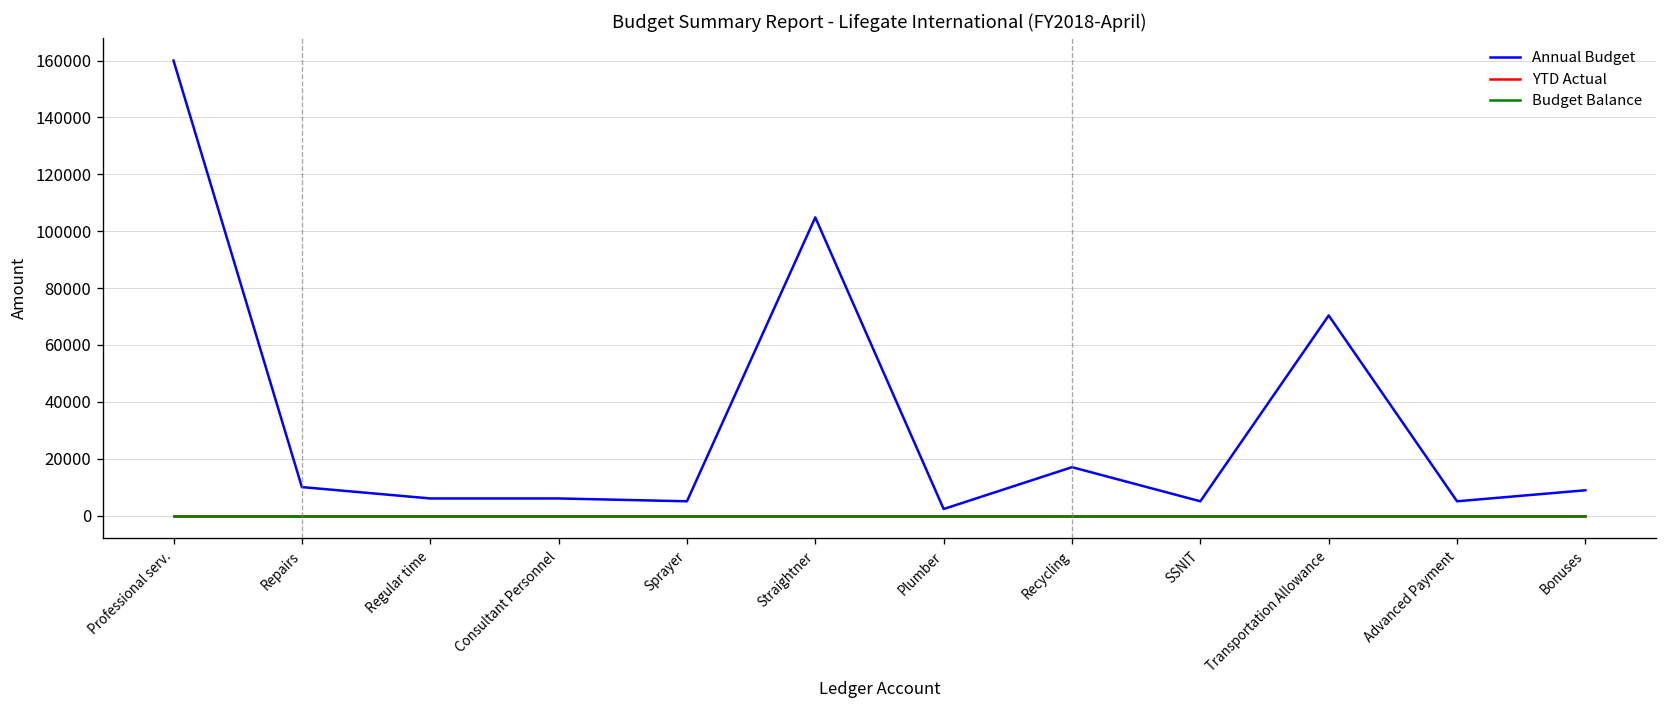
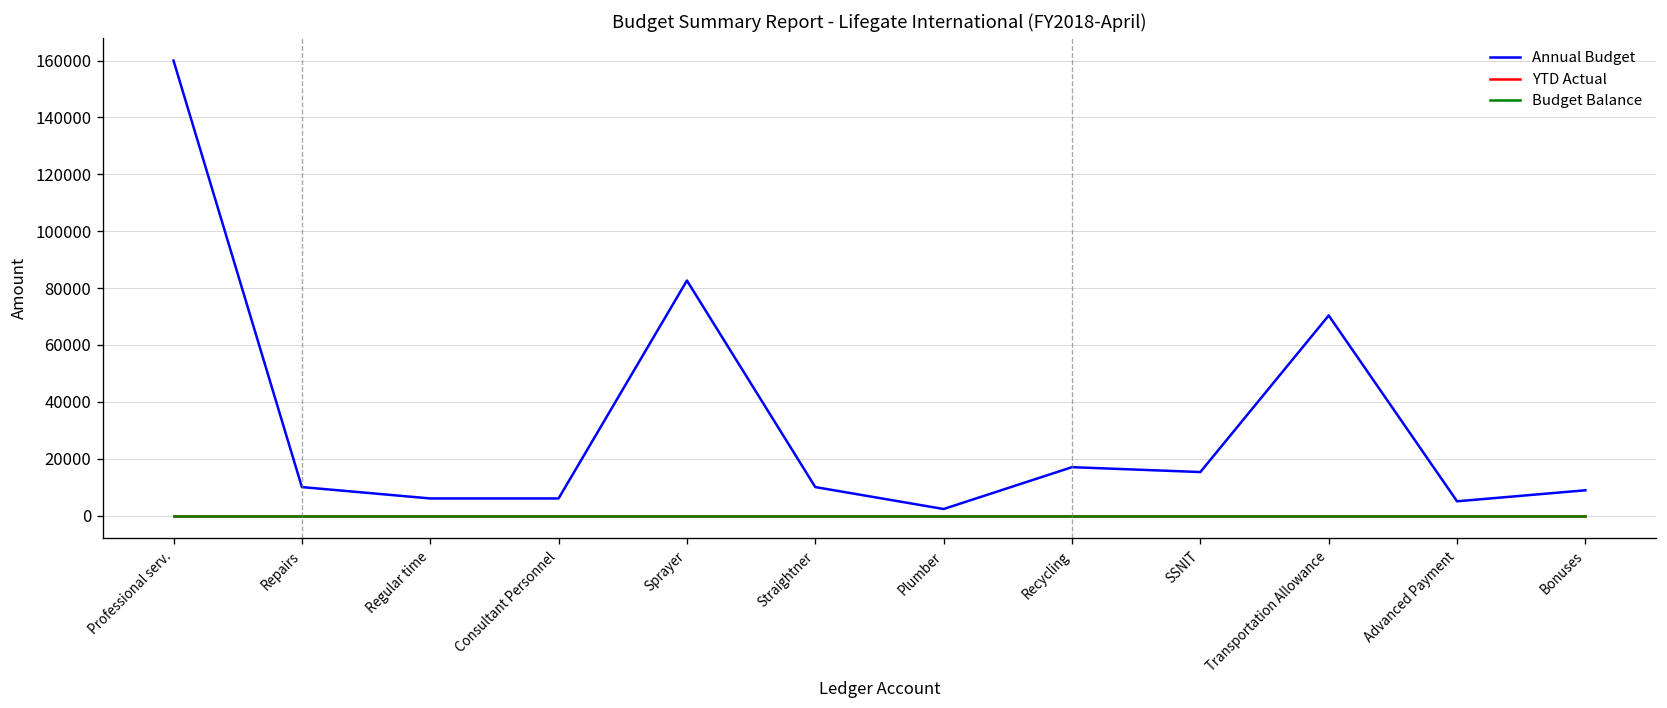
Annual Budget, Sprayer: 5000 -> 83000
Annual Budget, Straightner: 105000 -> 10000
Annual Budget, SSNIT: 5000 -> 15000
